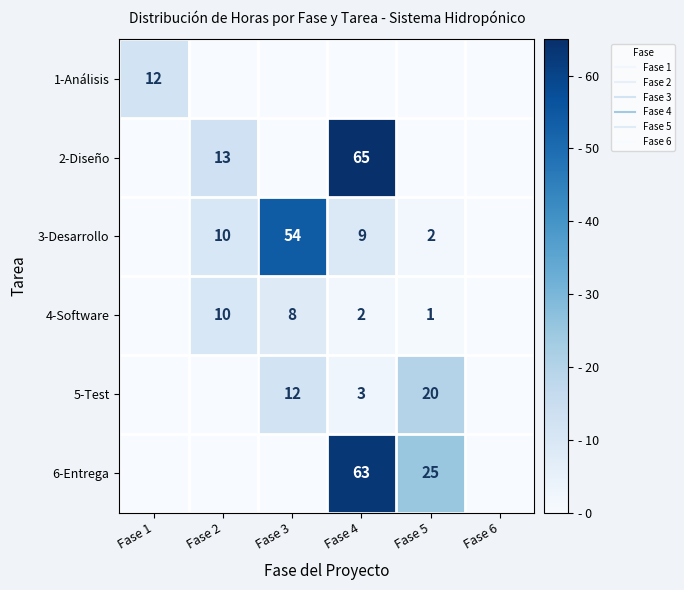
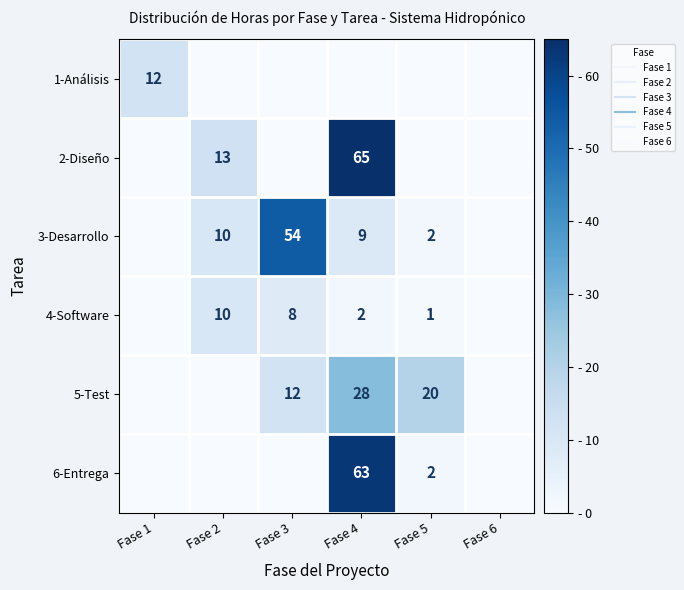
5-Test, Fase 4: 3 -> 28
6-Entrega, Fase 5: 25 -> 2
